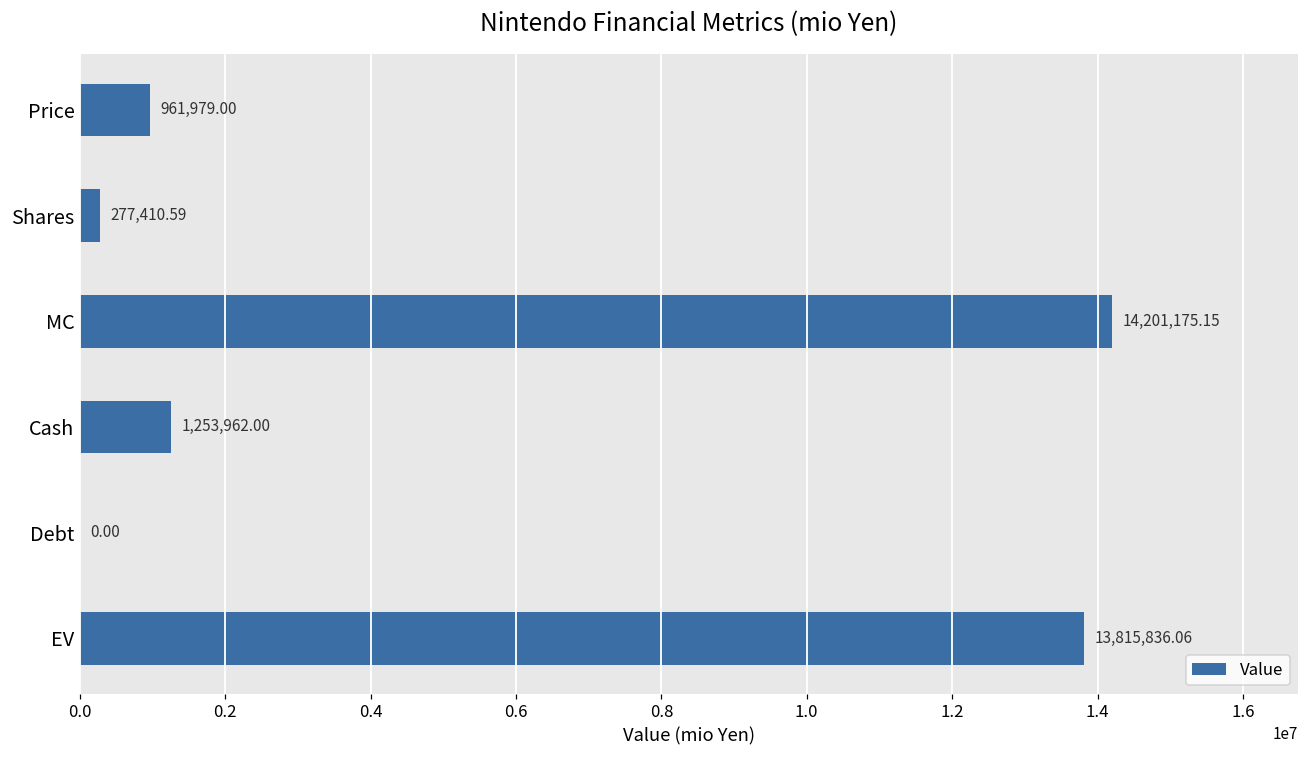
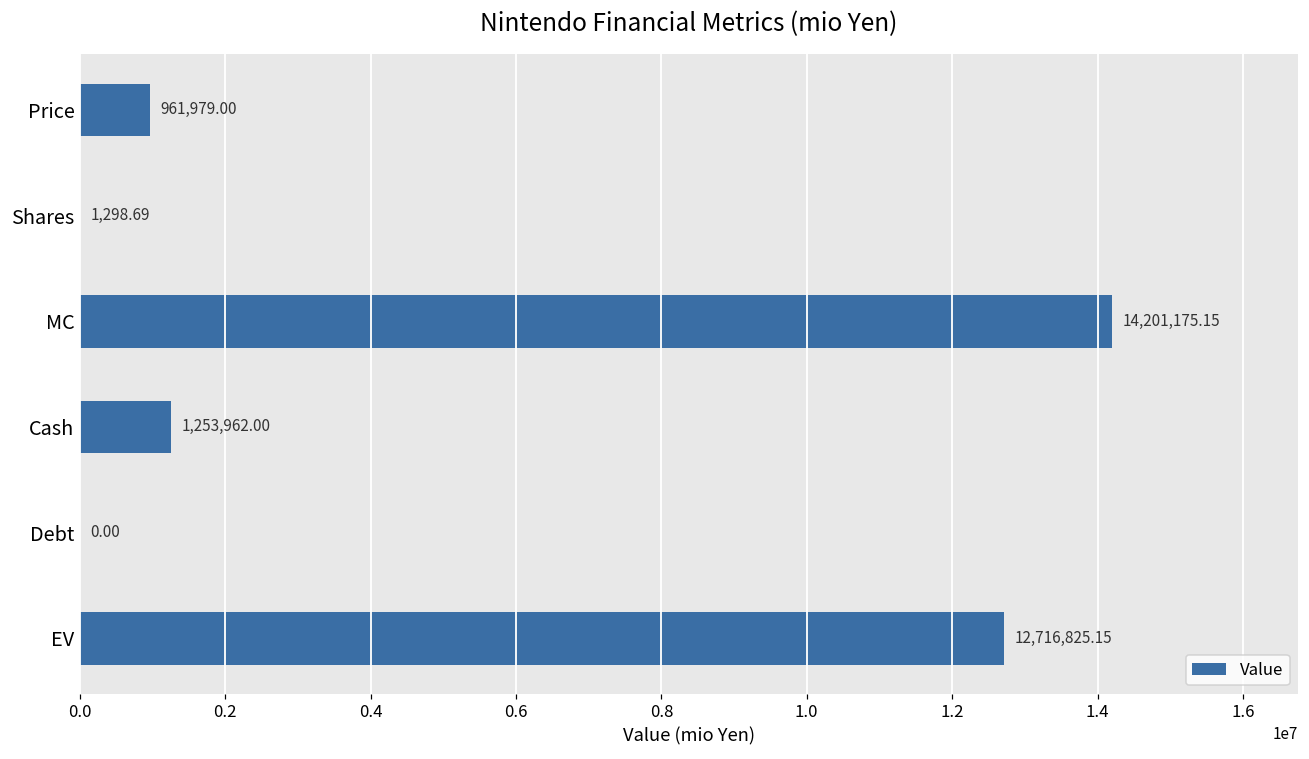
Shares: 277,410.59 -> 1,298.69
EV: 13,815,836.06 -> 12,716,825.15
